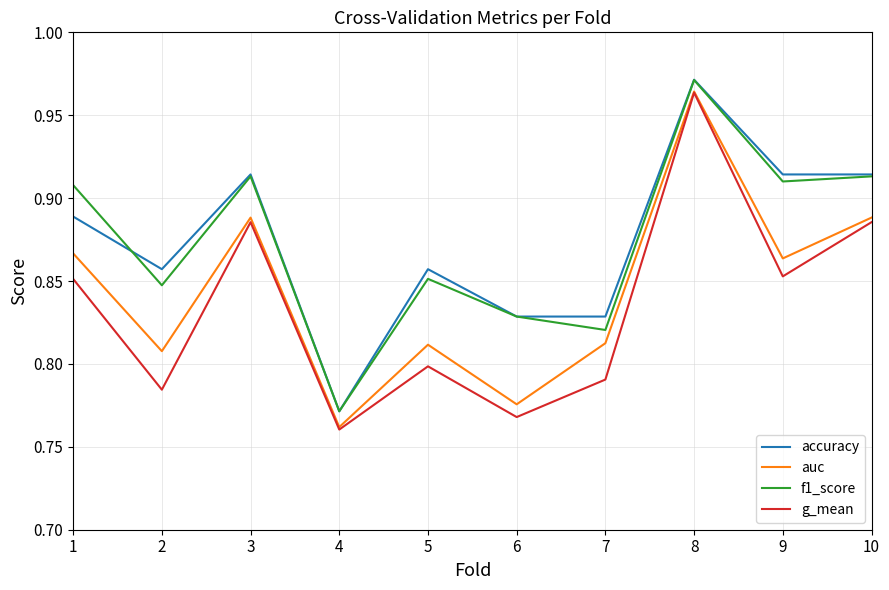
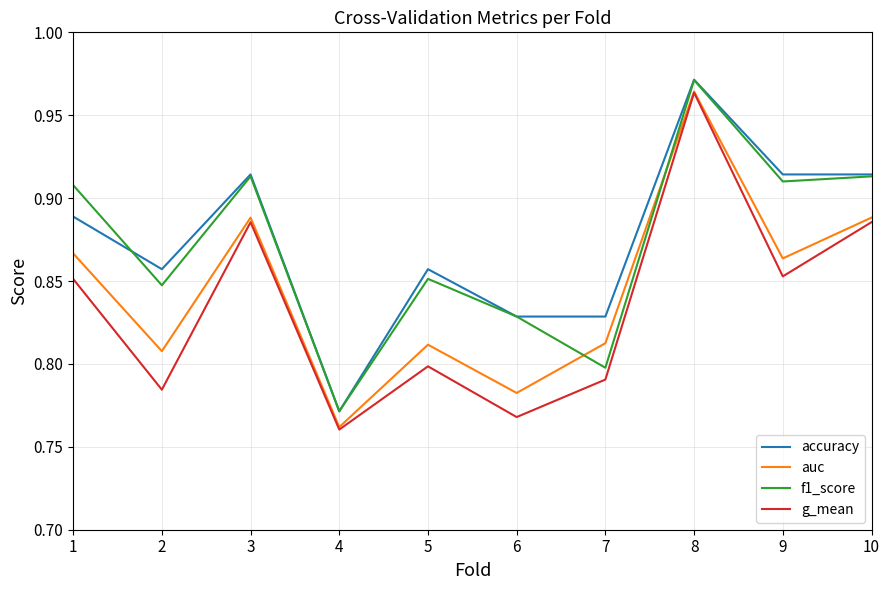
auc, 6: 0.776 -> 0.782
f1_score, 7: 0.820 -> 0.798
